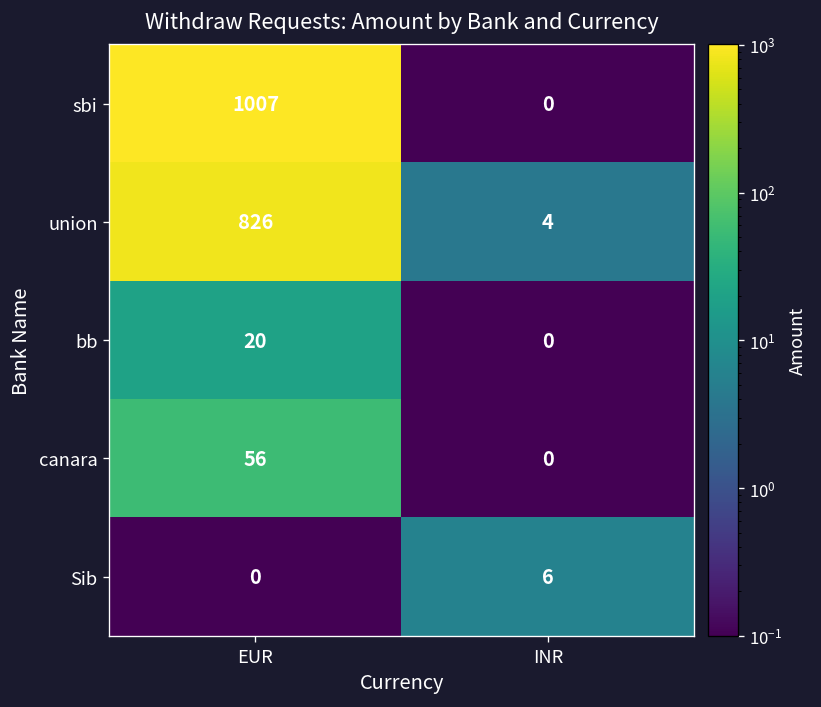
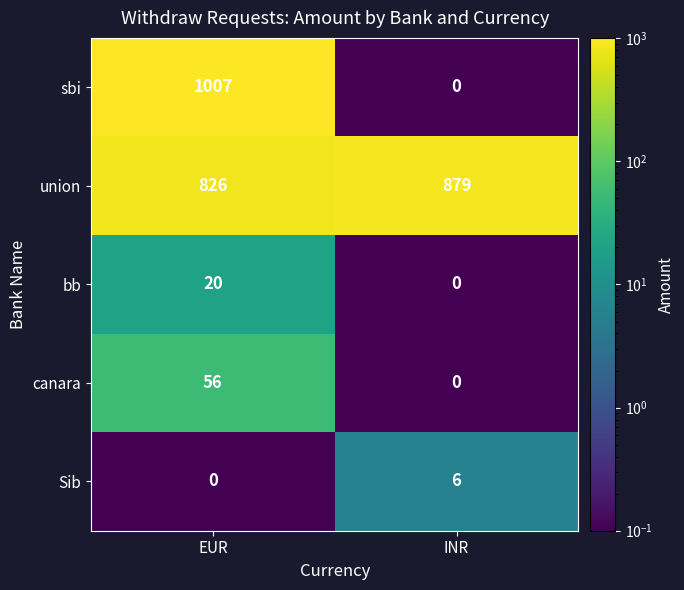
union, INR: 4 -> 879
